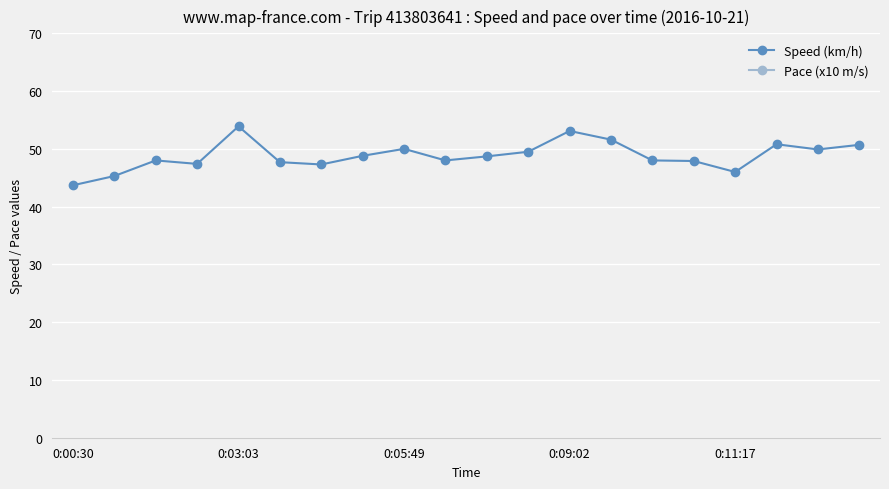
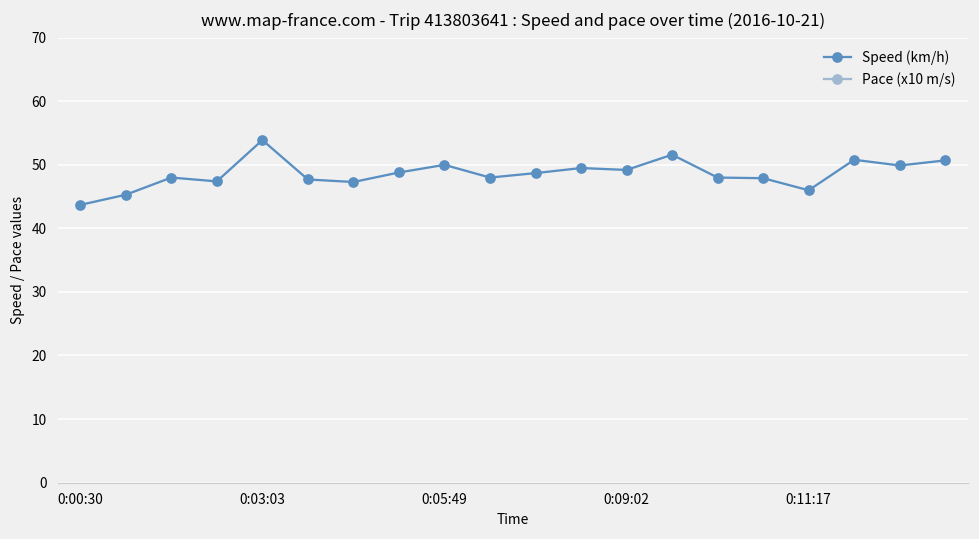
Speed (km/h), 0:09:02: 53 -> 49
